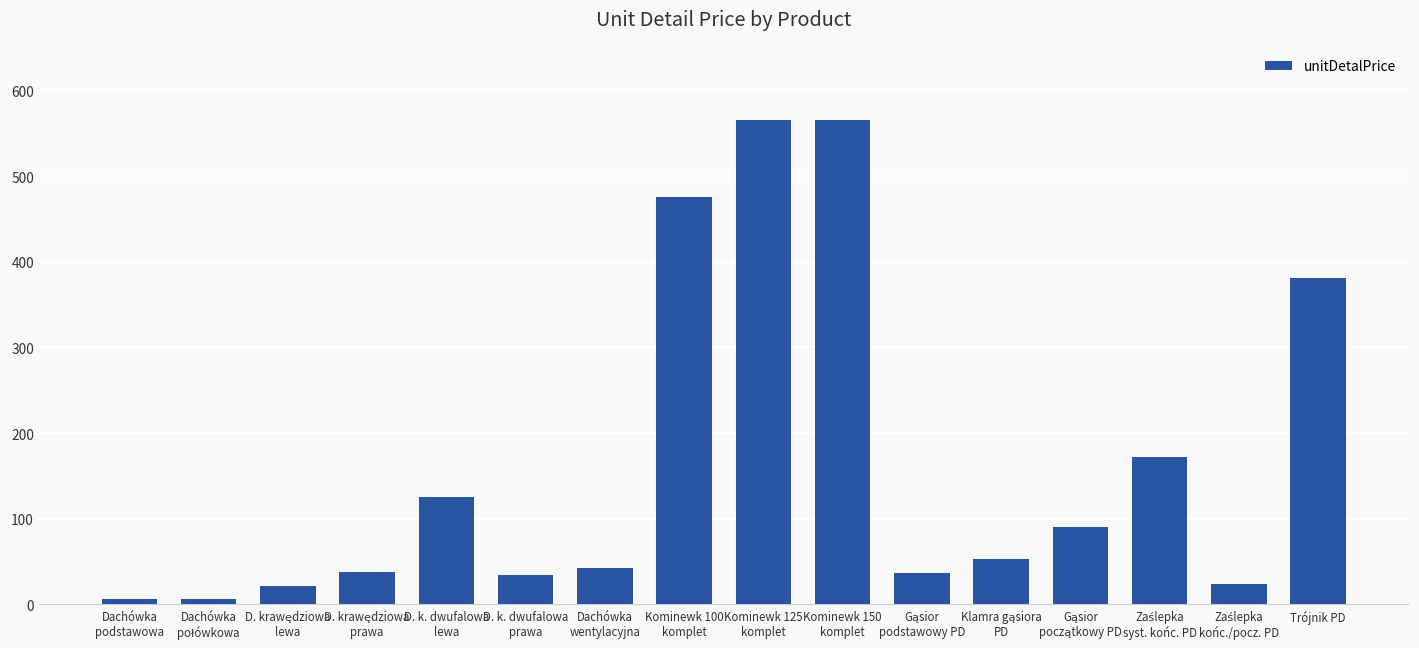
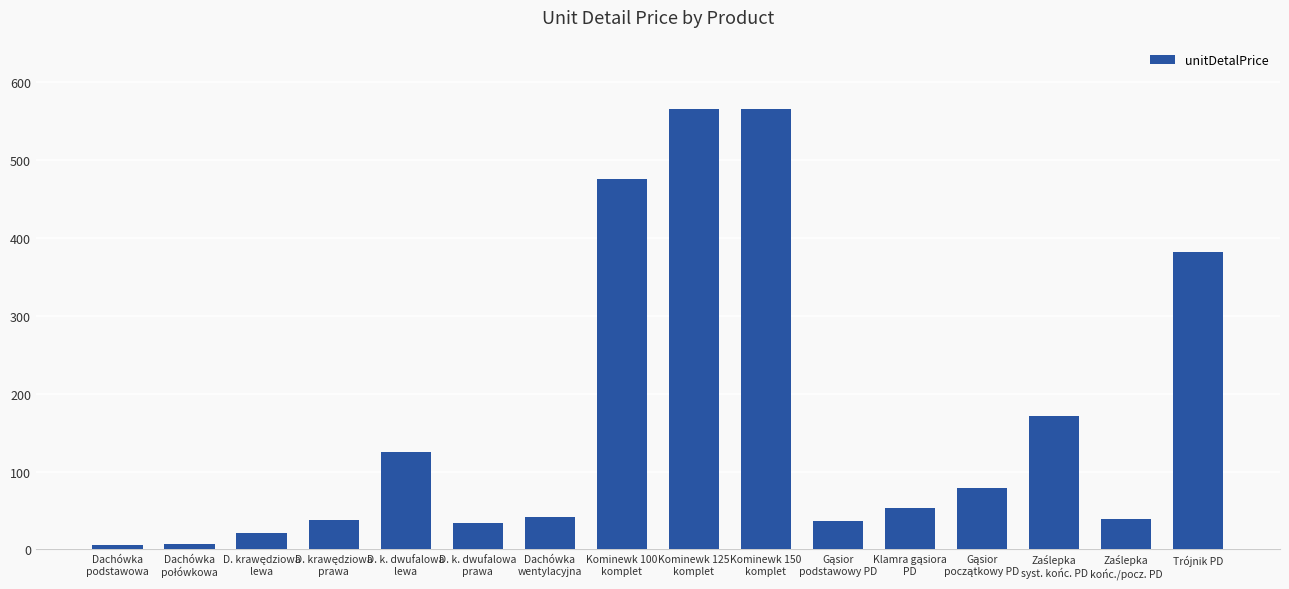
Gąsior początkowy PD: 90 -> 80
Zaślepka końc./pocz. PD: 20 -> 40
